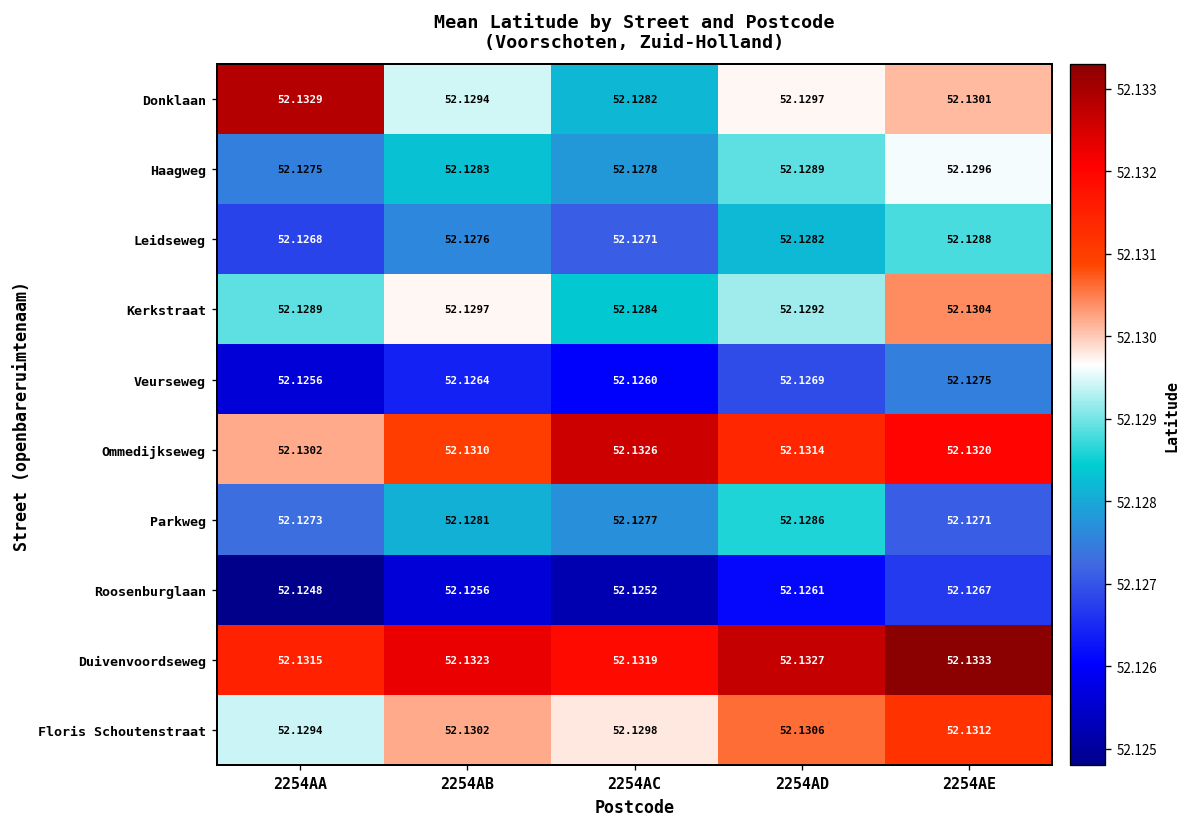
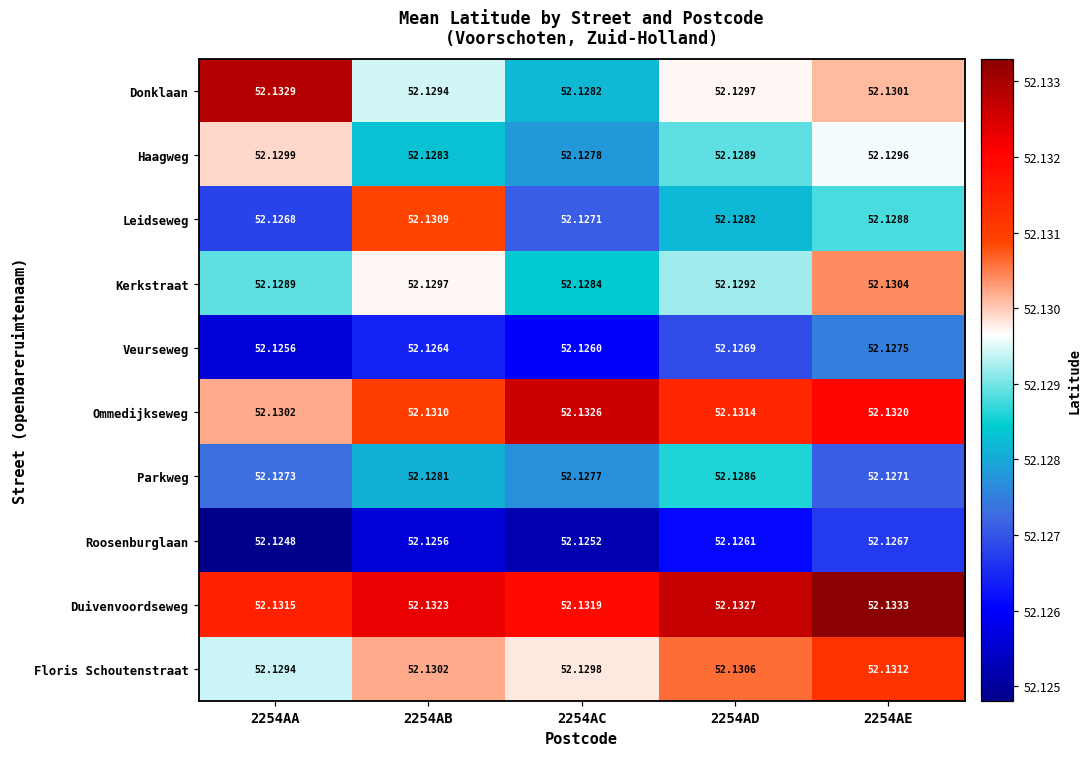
Haagweg, 2254AA: 52.1275 -> 52.1299
Leidseweg, 2254AB: 52.1276 -> 52.1309
